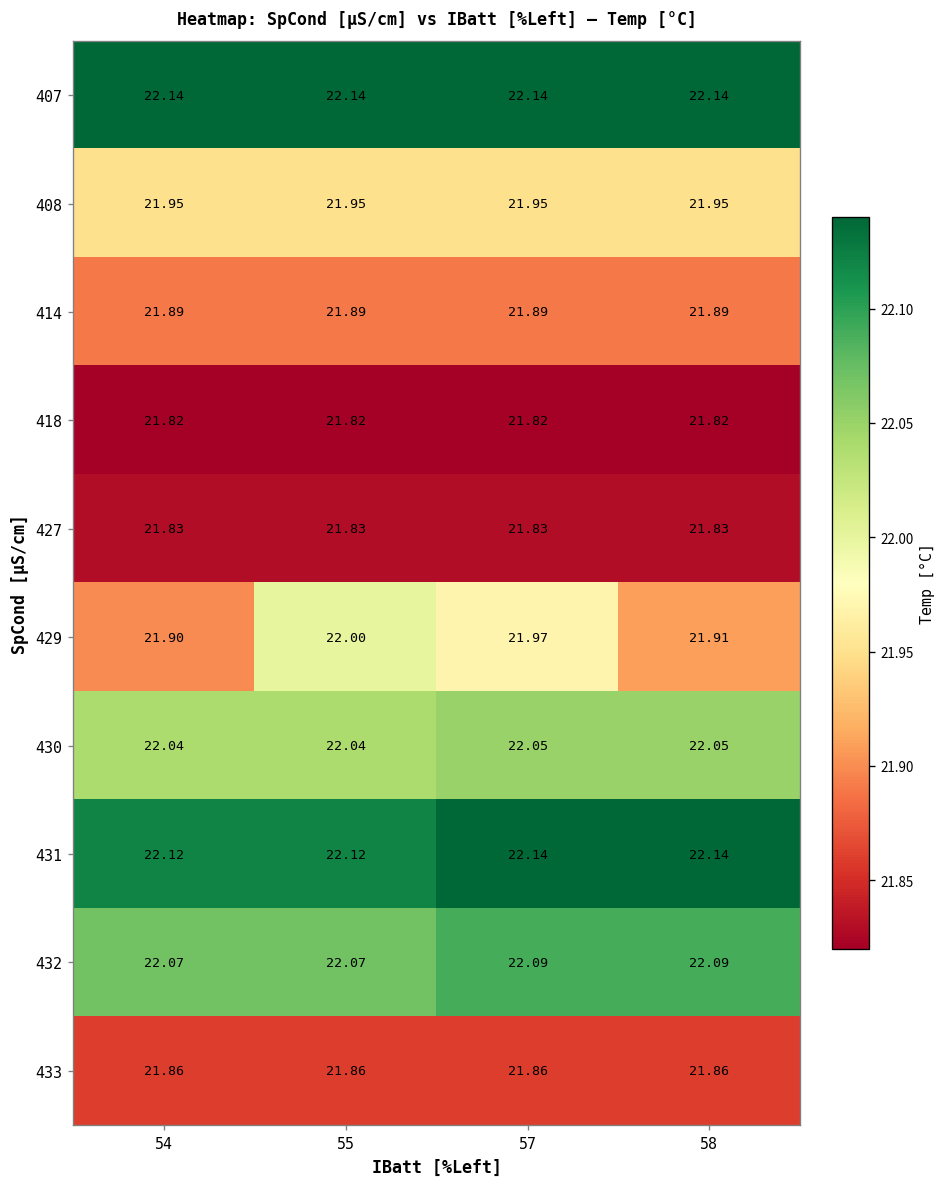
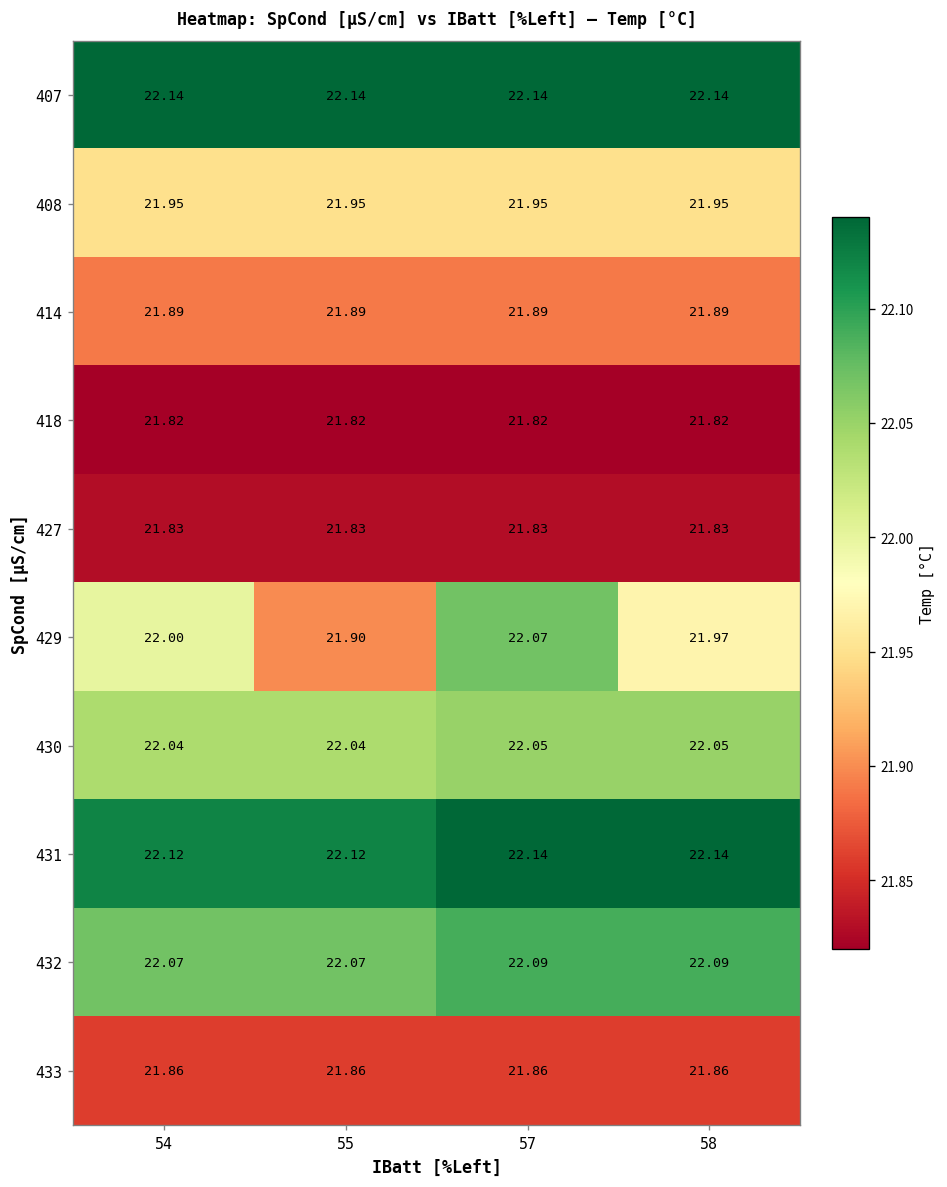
429, 54: 21.90 -> 22.00
429, 55: 22.00 -> 21.90
429, 57: 21.97 -> 22.07
429, 58: 21.91 -> 21.97
